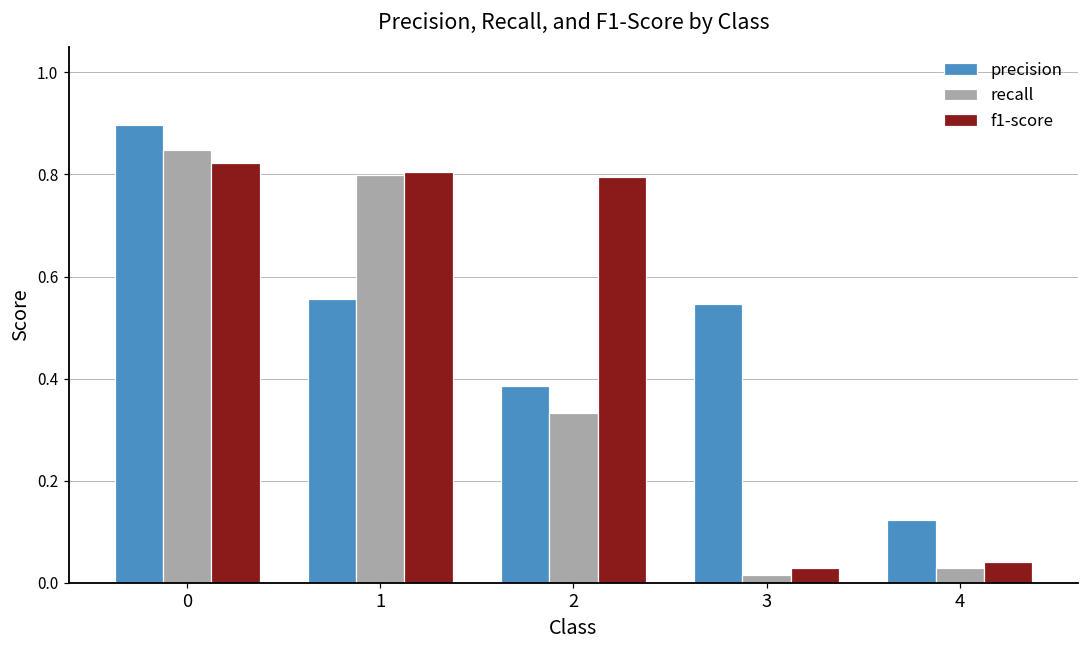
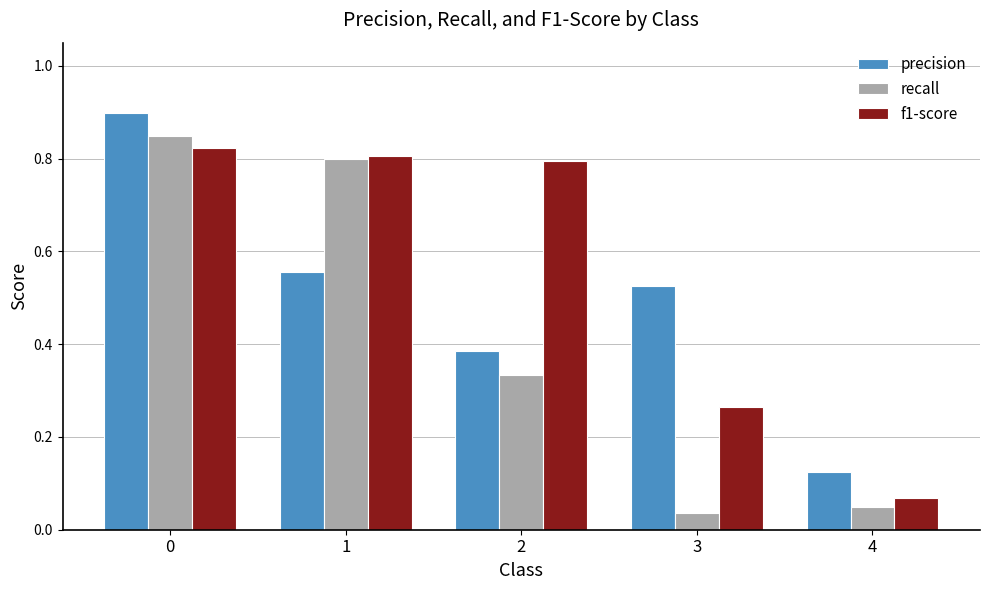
precision, 3: 0.55 -> 0.53
recall, 3: 0.01 -> 0.04
f1-score, 3: 0.03 -> 0.26
recall, 4: 0.03 -> 0.05
f1-score, 4: 0.04 -> 0.07
